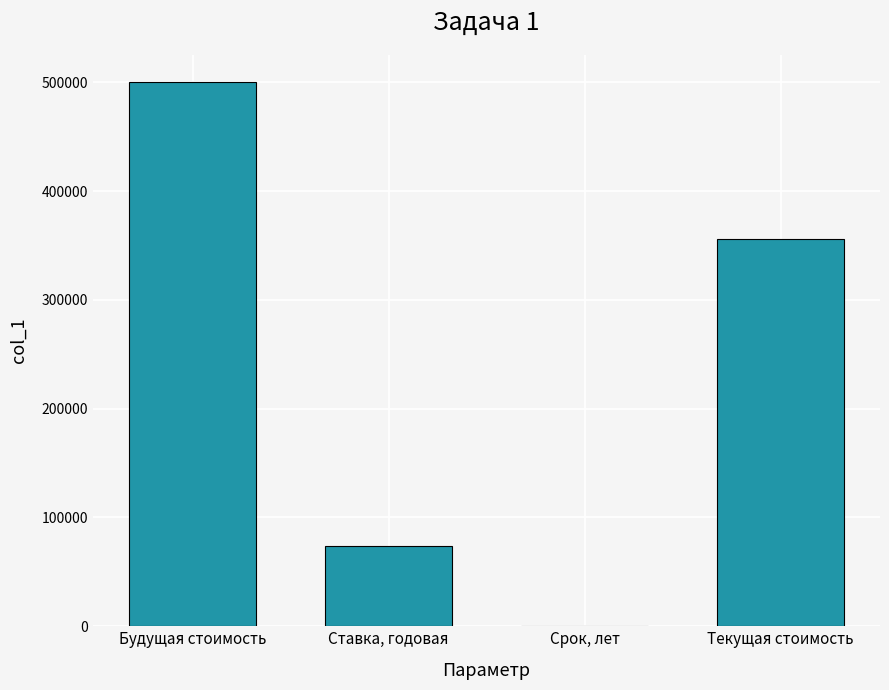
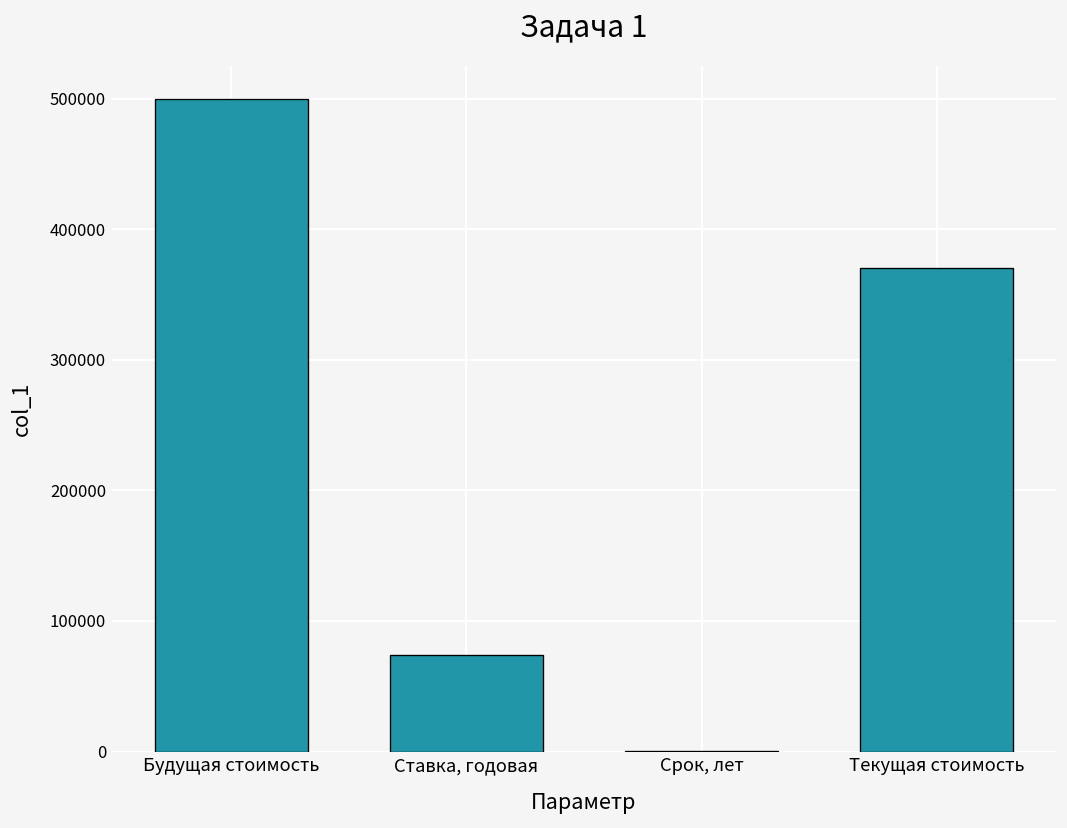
Текущая стоимость: 356000 -> 370000
